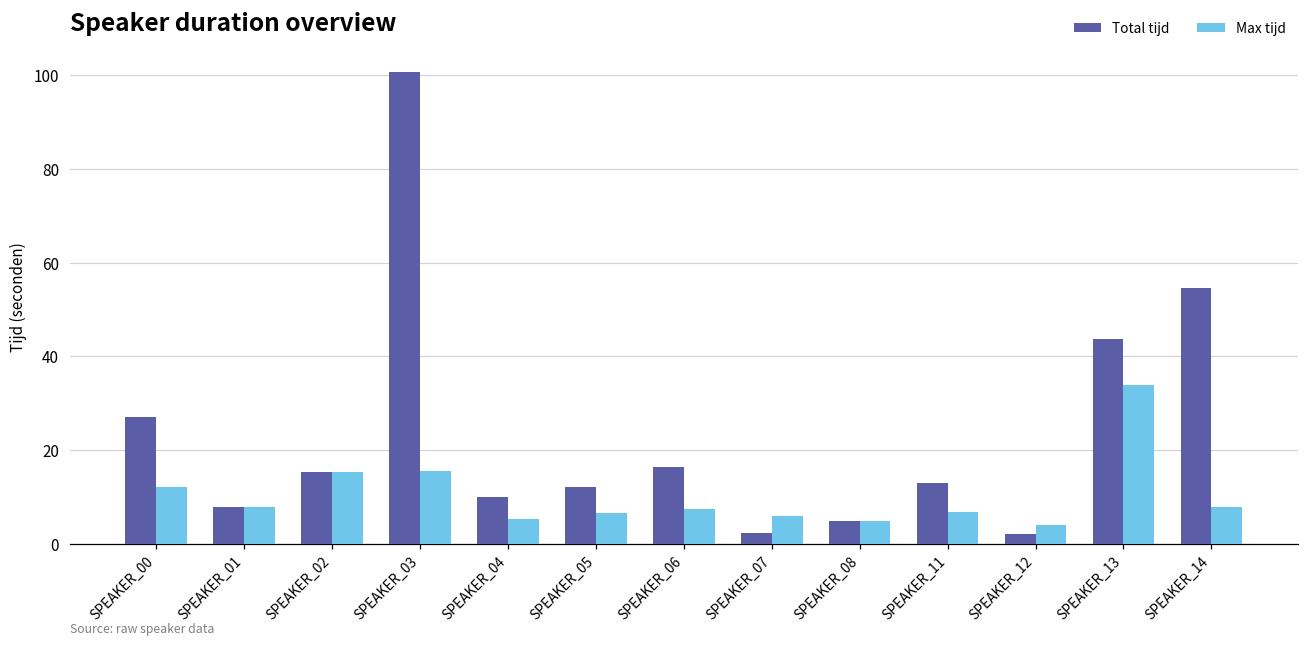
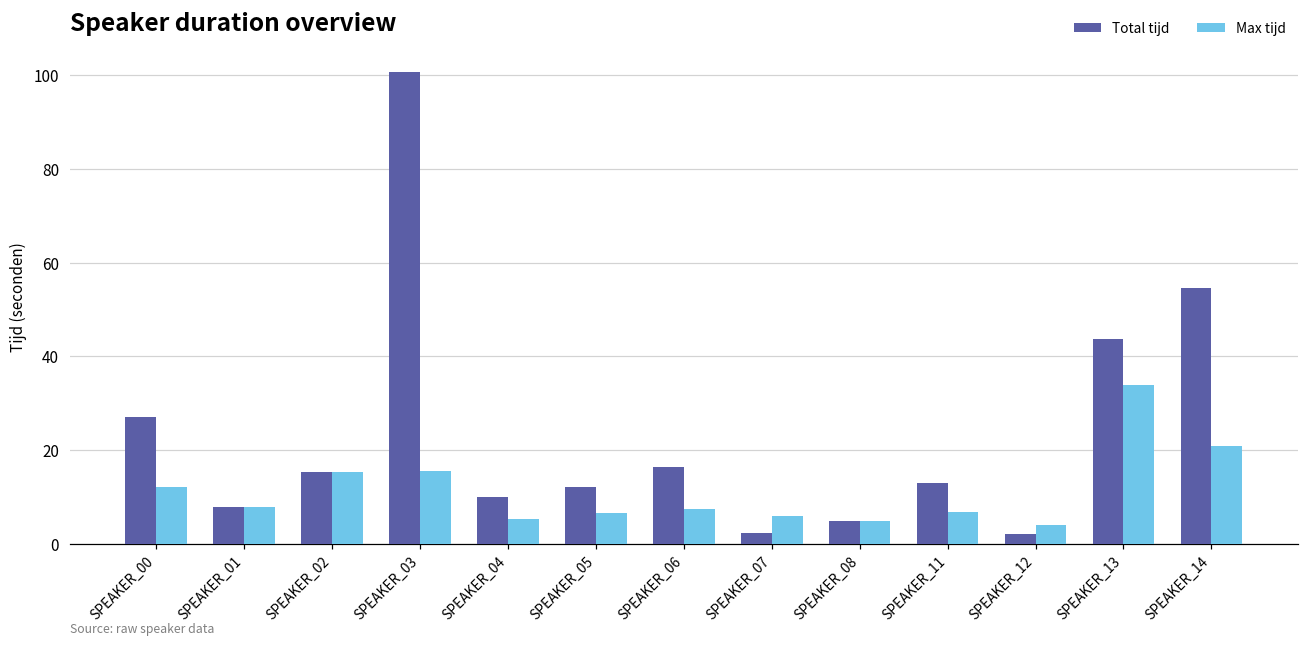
Max tijd, SPEAKER_14: 8 -> 21
